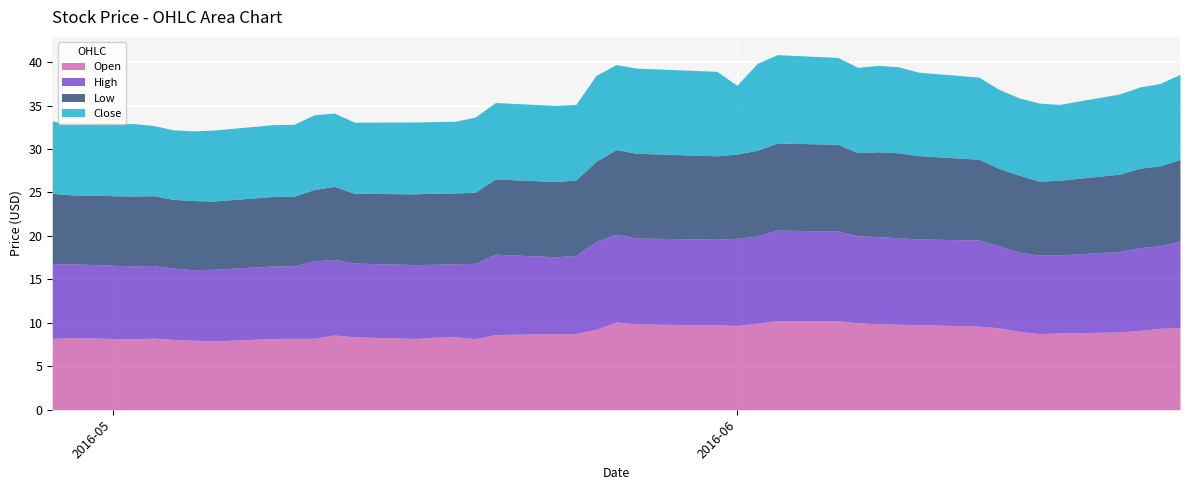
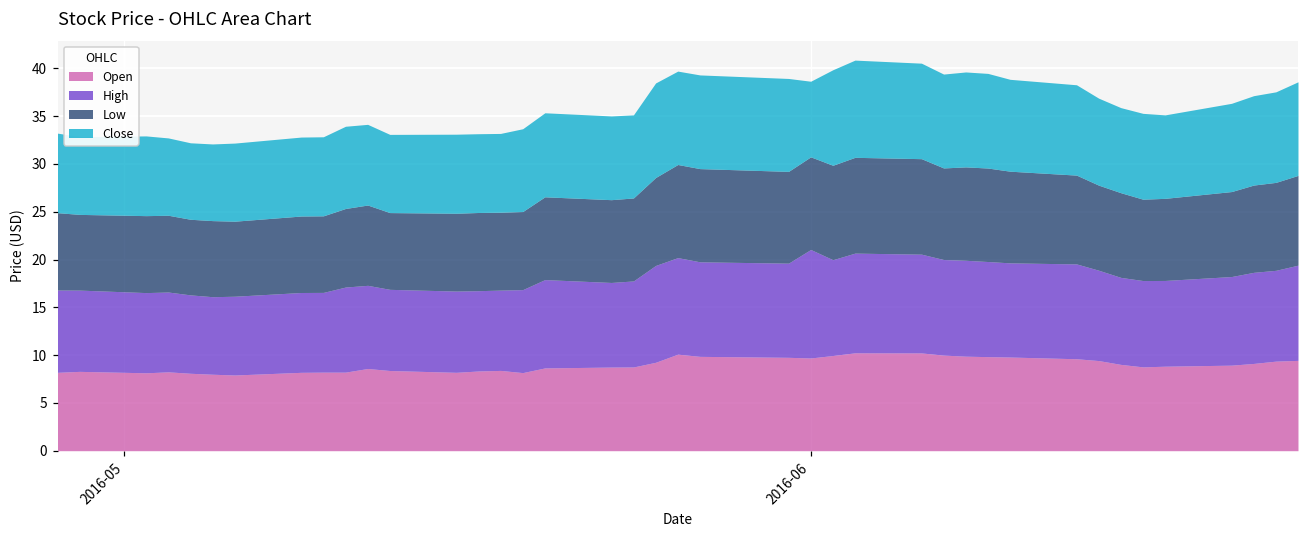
High, 2016-06: 10 -> 11
